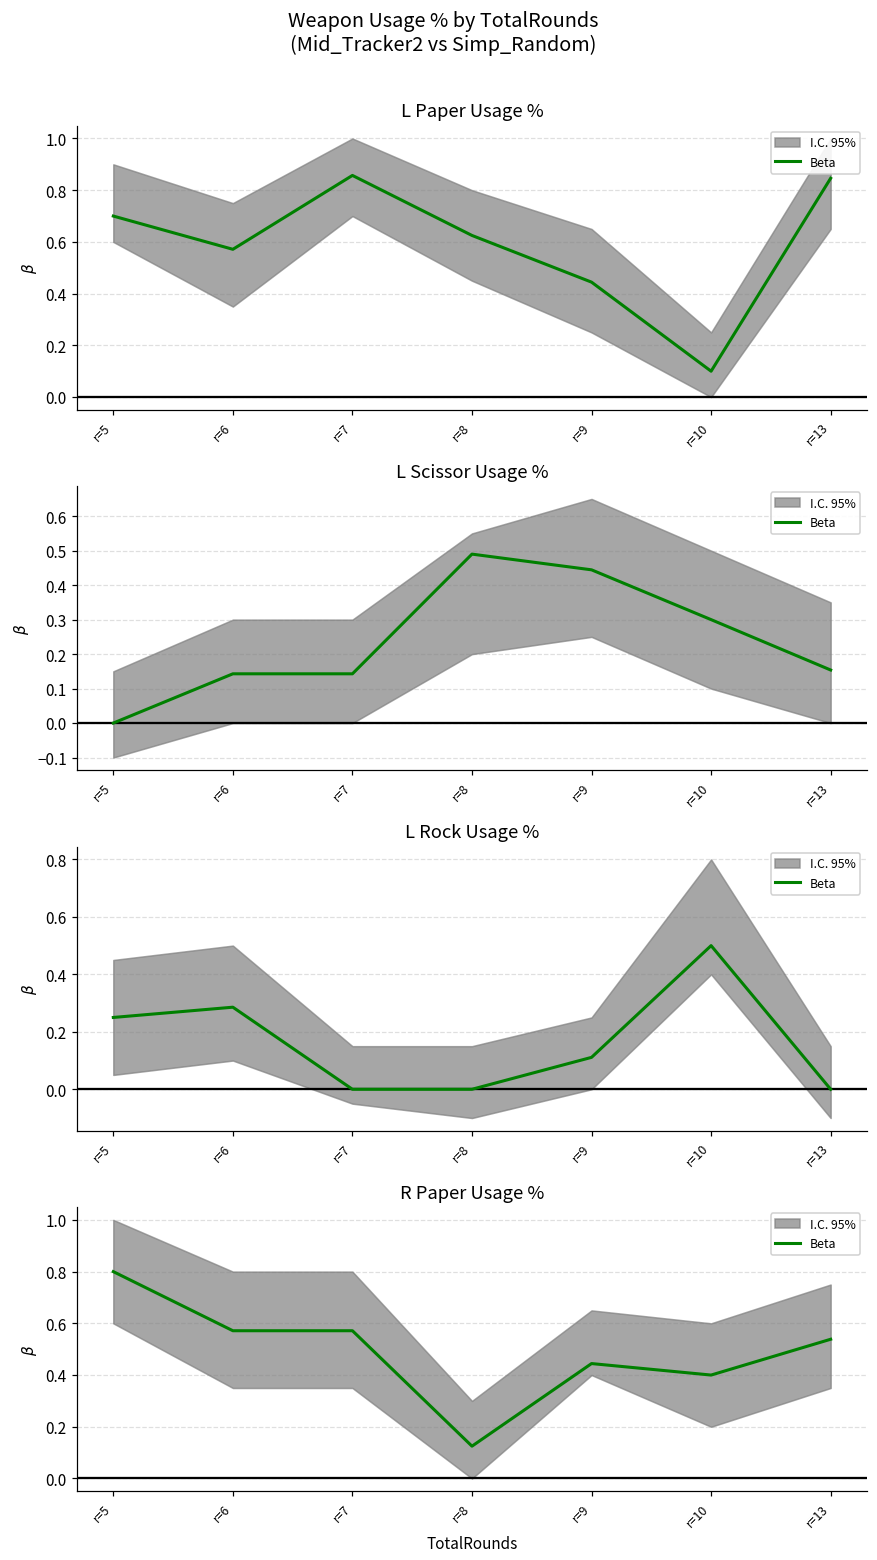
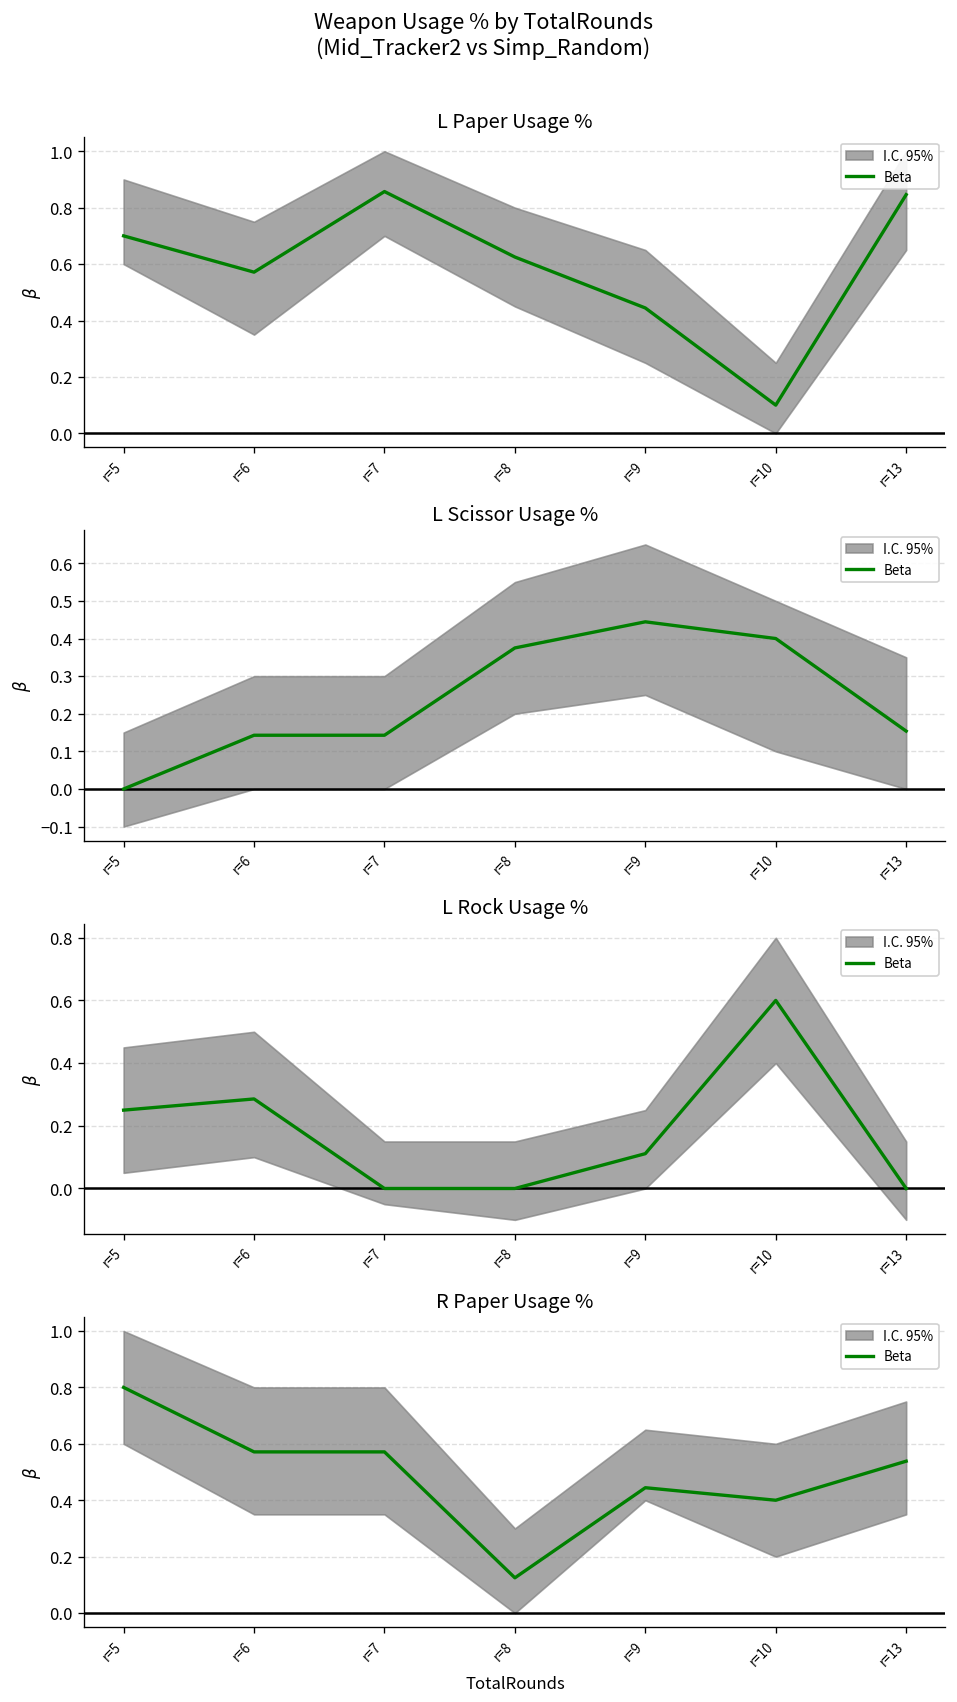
L Scissor Usage %, Beta, r=8: 0.49 -> 0.38
L Scissor Usage %, Beta, r=10: 0.3 -> 0.4
L Rock Usage %, Beta, r=10: 0.5 -> 0.6
